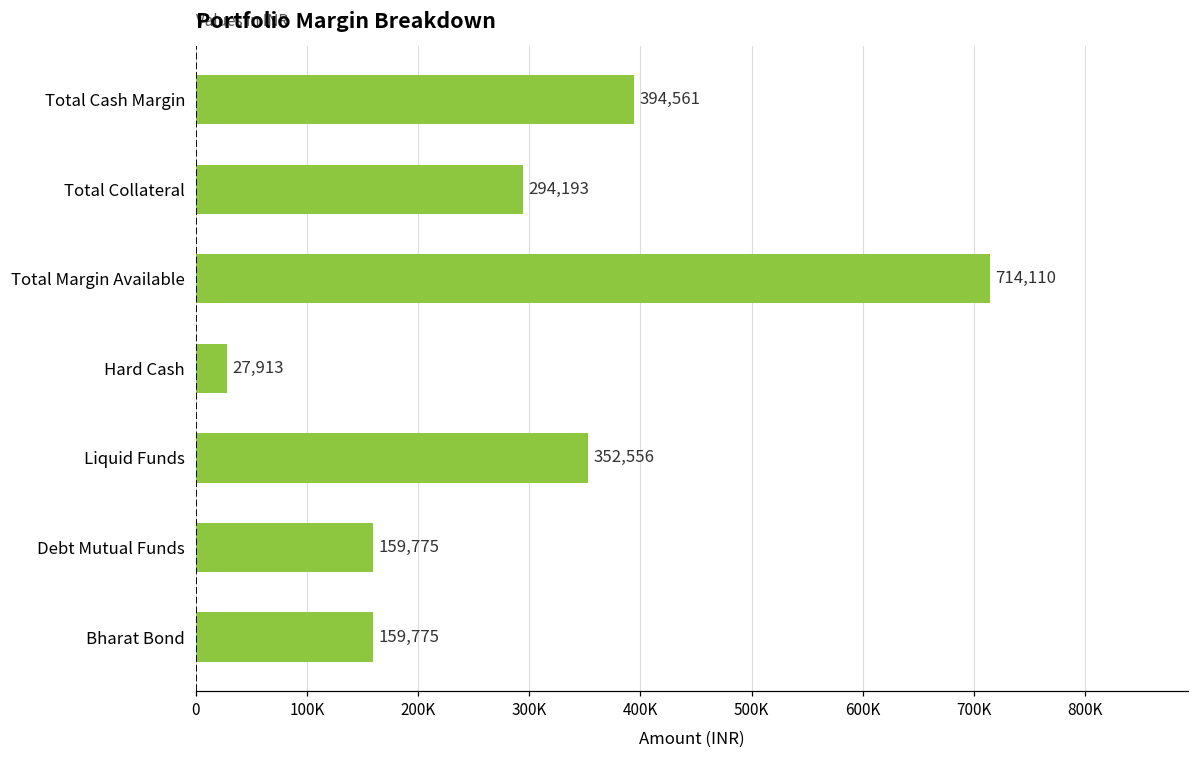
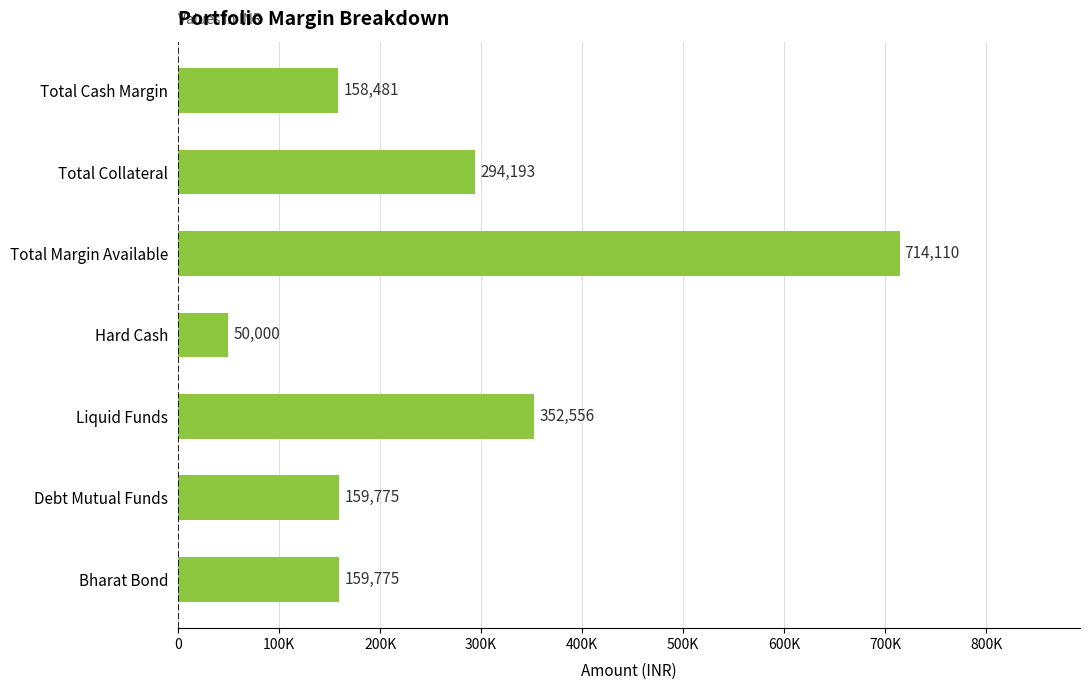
Total Cash Margin: 394,561 -> 158,481
Hard Cash: 27,913 -> 50,000
